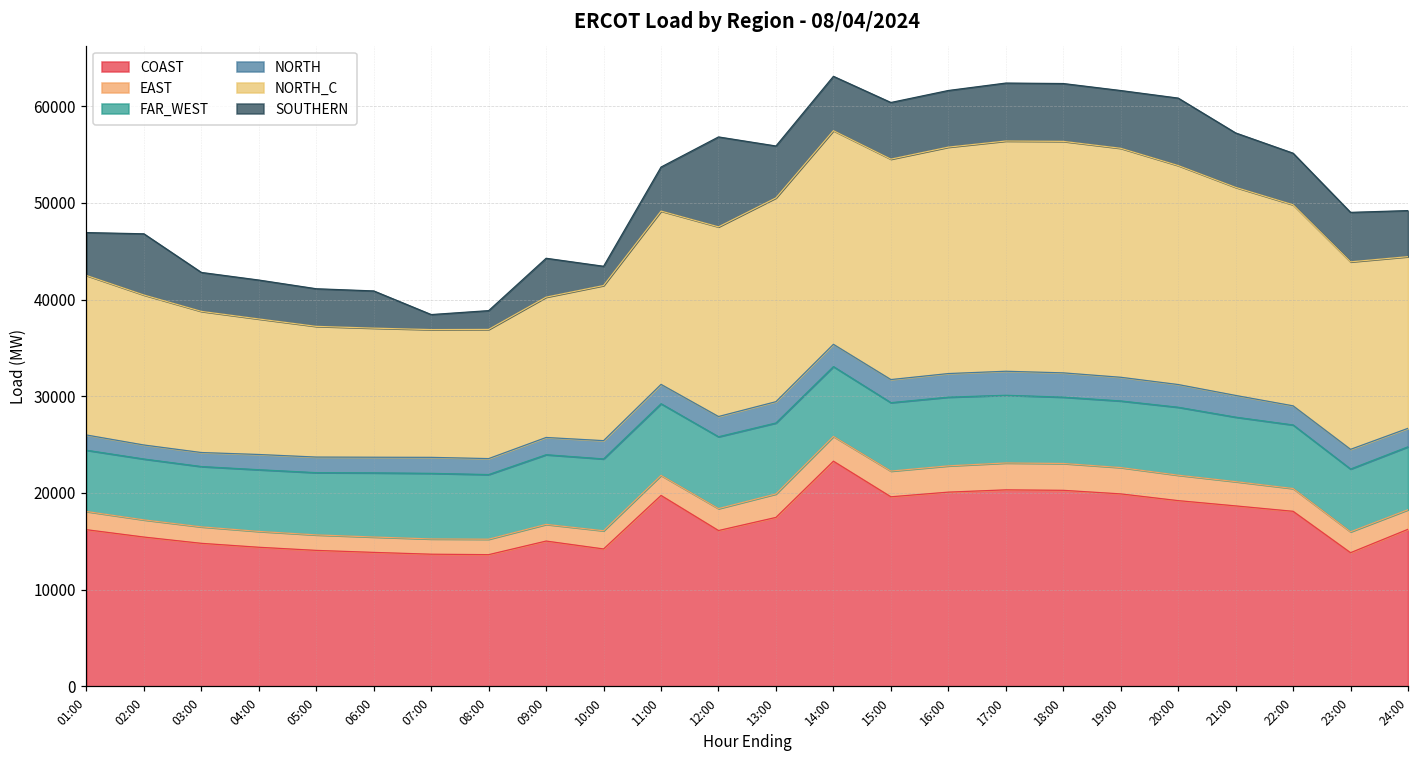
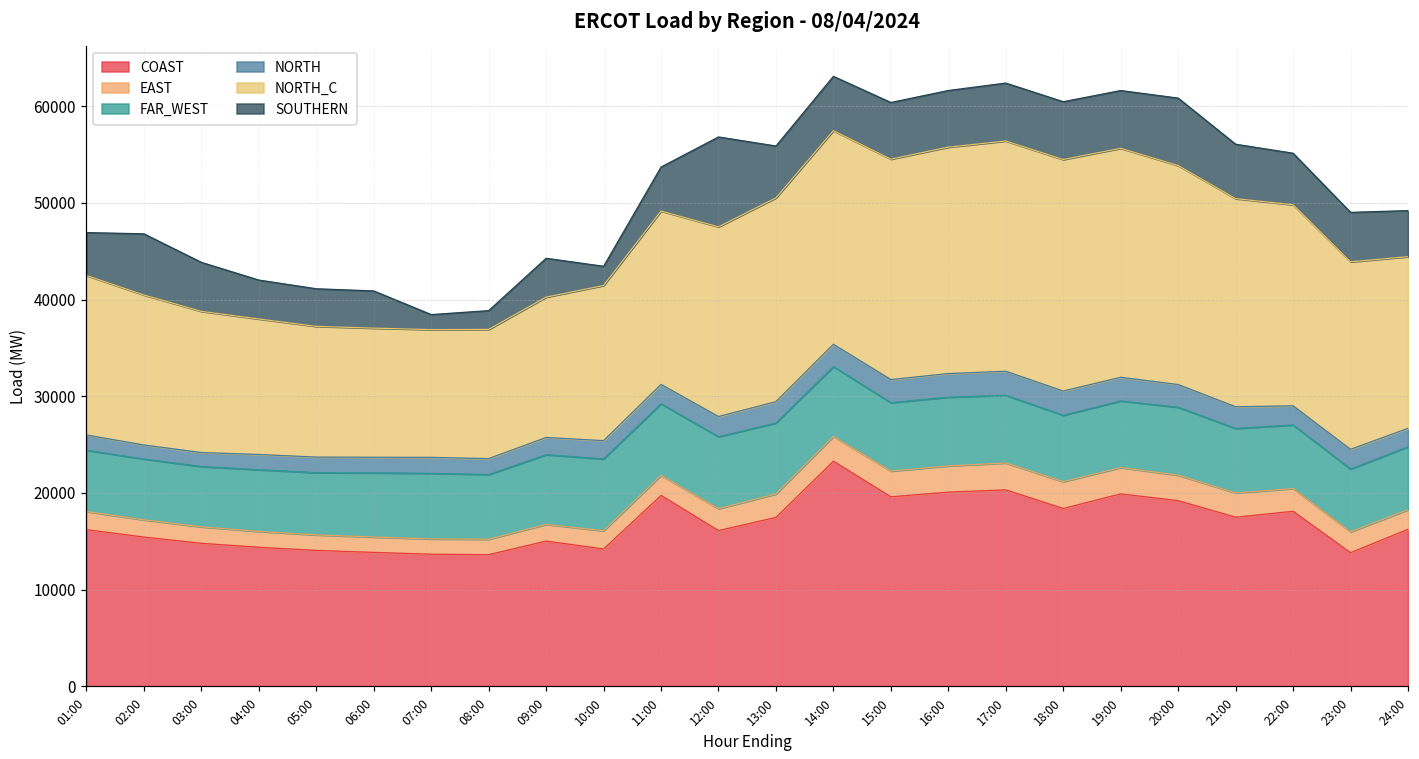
SOUTHERN, 03:00: 4000 -> 5000
COAST, 18:00: 20000 -> 18000
COAST, 21:00: 19000 -> 17000
